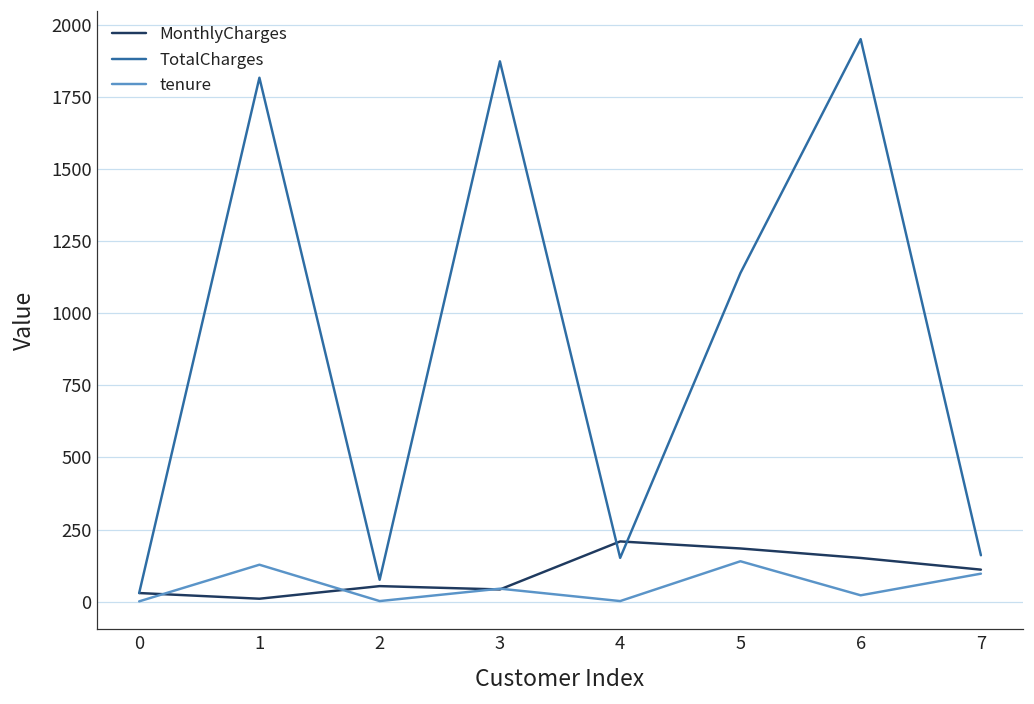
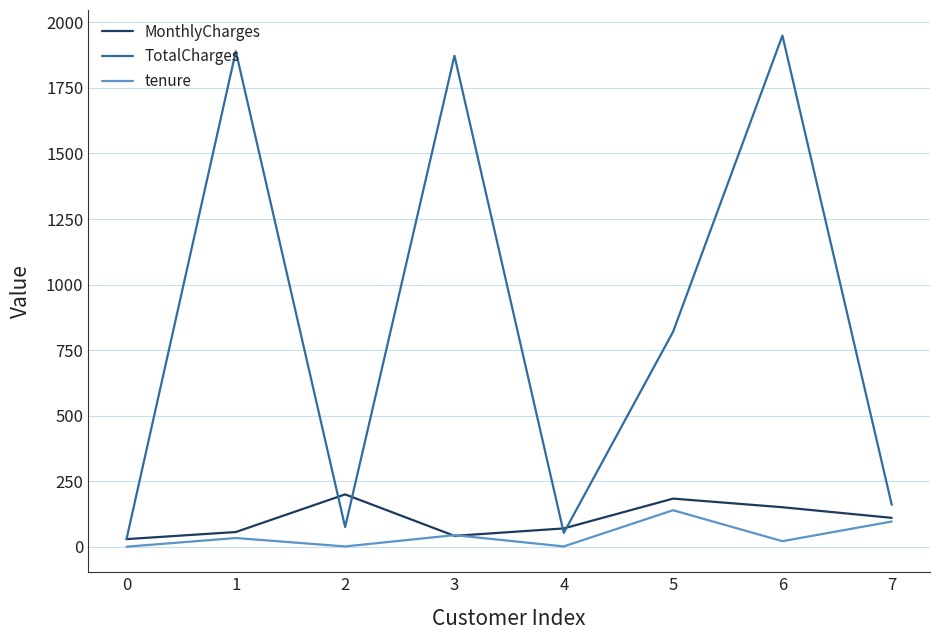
MonthlyCharges, 1: 10 -> 60
TotalCharges, 1: 1820 -> 1890
tenure, 1: 130 -> 30
MonthlyCharges, 2: 50 -> 200
MonthlyCharges, 4: 210 -> 70
TotalCharges, 4: 150 -> 50
TotalCharges, 5: 1140 -> 820
